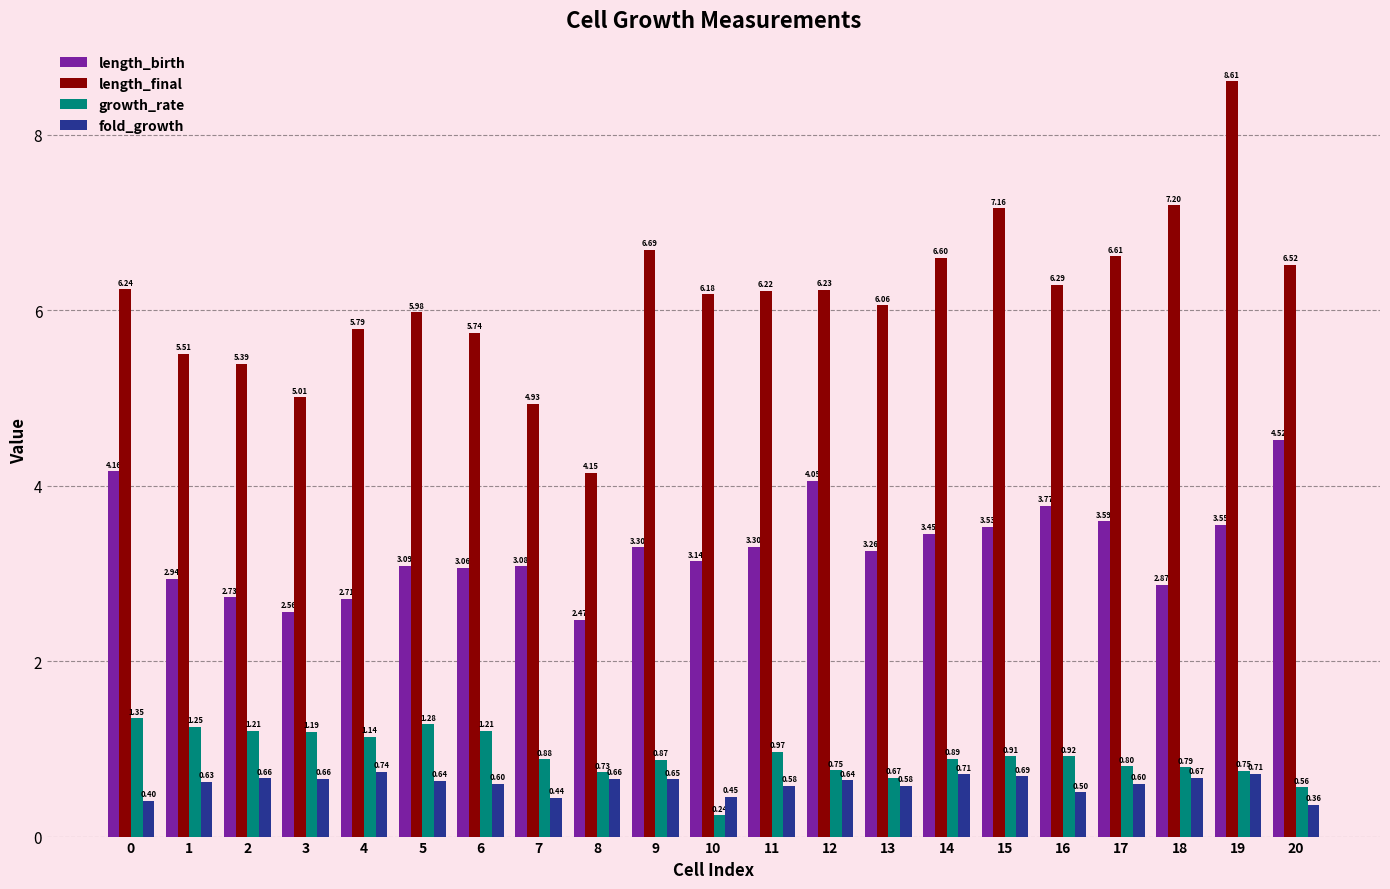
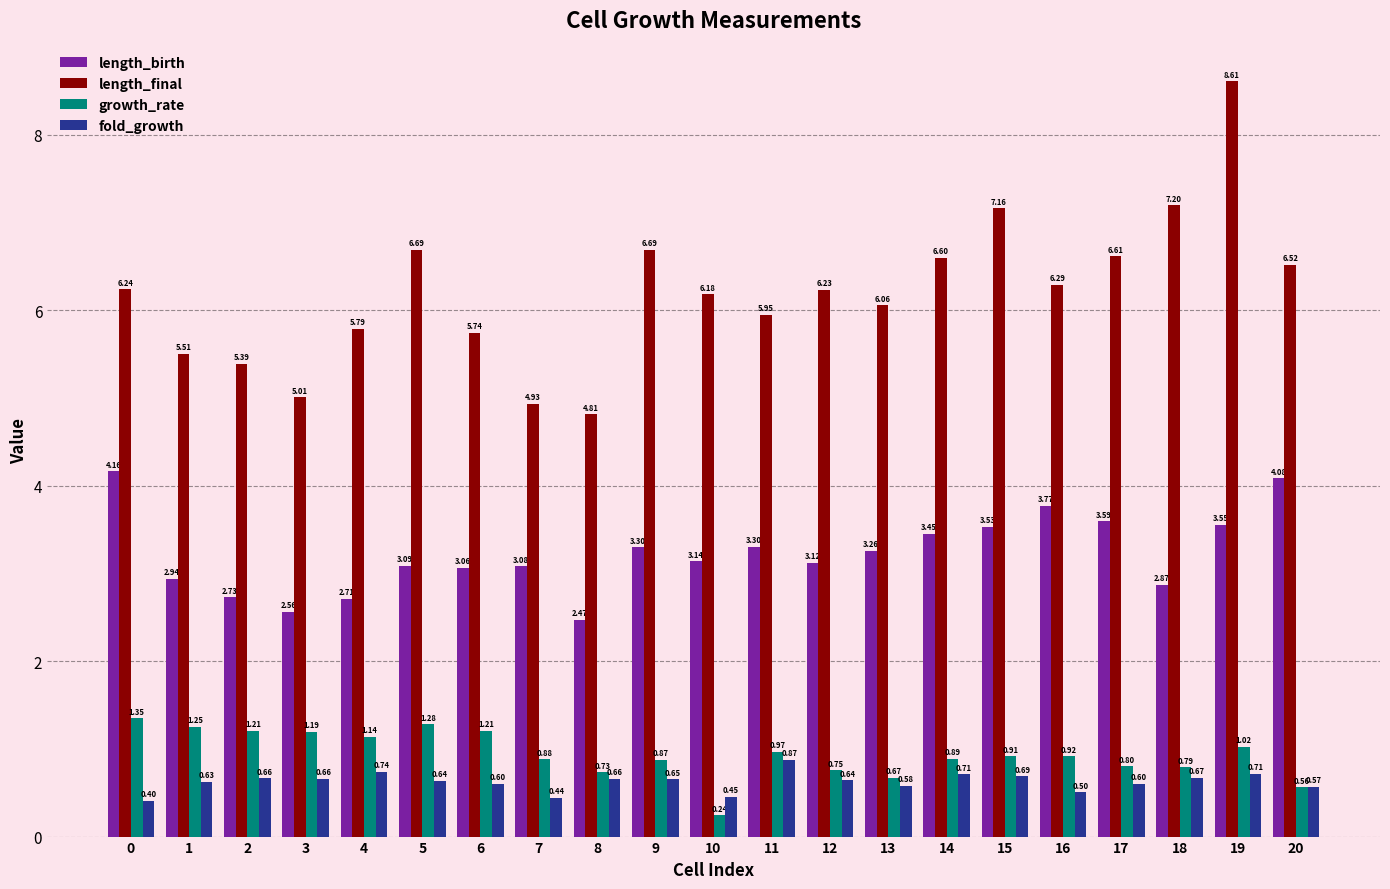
length_final, 5: 5.98 -> 6.69
length_final, 8: 4.15 -> 4.81
length_final, 11: 6.22 -> 5.95
fold_growth, 11: 0.58 -> 0.87
length_birth, 12: 4.05 -> 3.12
growth_rate, 19: 0.75 -> 1.02
length_birth, 20: 4.52 -> 4.08
fold_growth, 20: 0.36 -> 0.57
